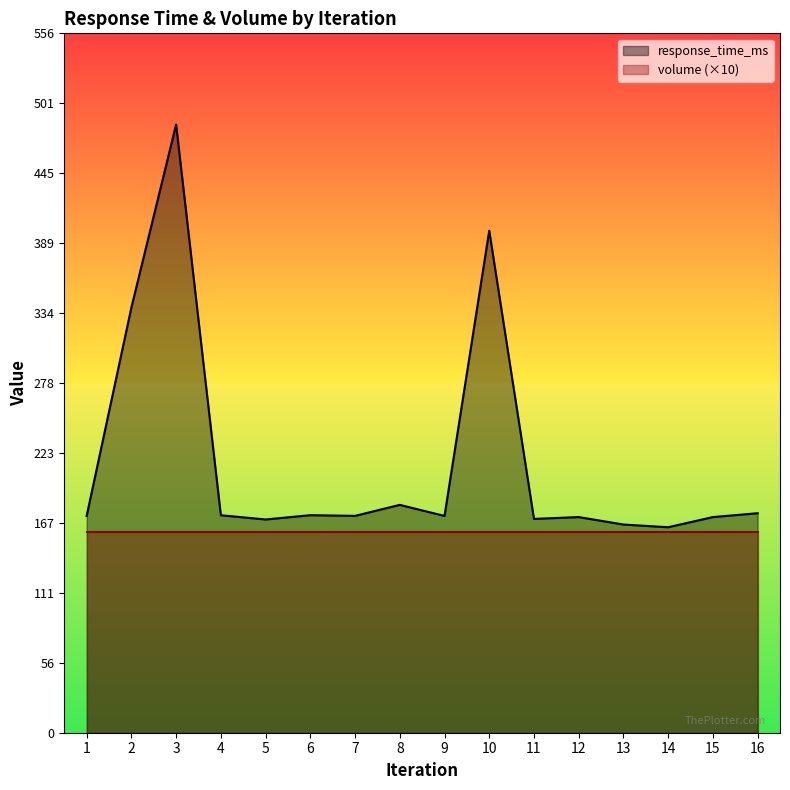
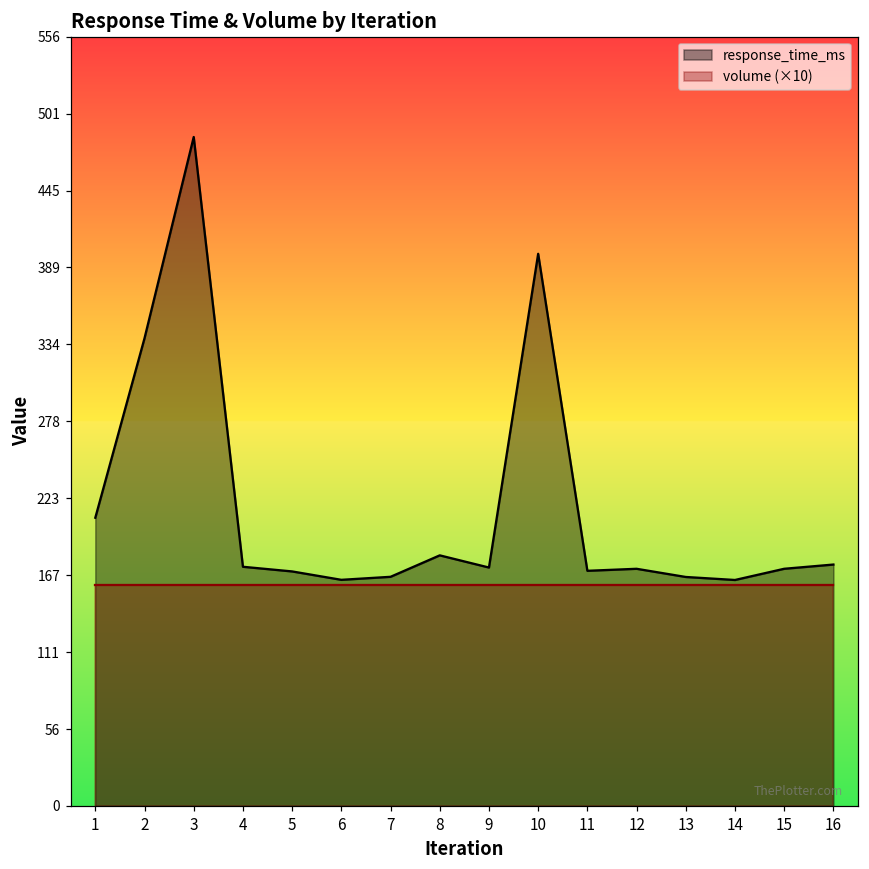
response_time_ms, 1: 172 -> 208
response_time_ms, 6: 173 -> 164
response_time_ms, 7: 172 -> 166
